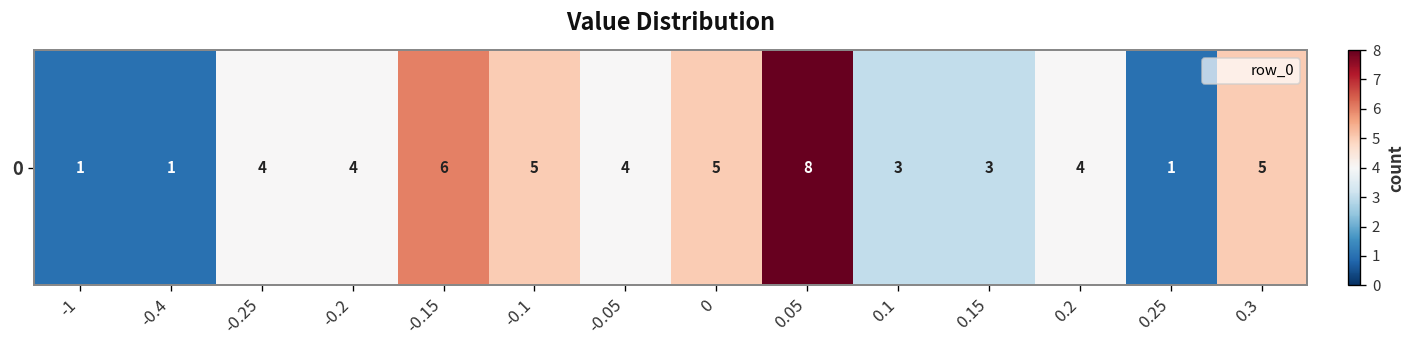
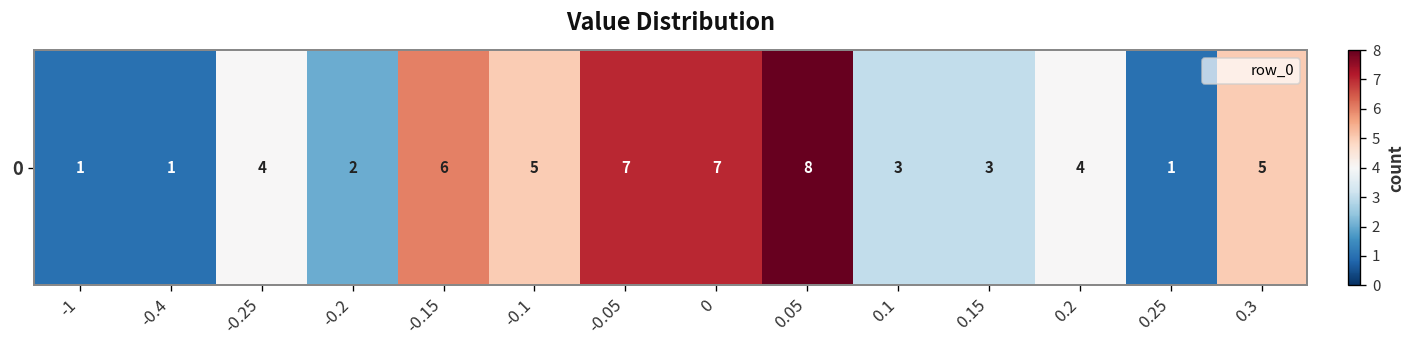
0, -0.2: 4 -> 2
0, -0.05: 4 -> 7
0, 0: 5 -> 7
